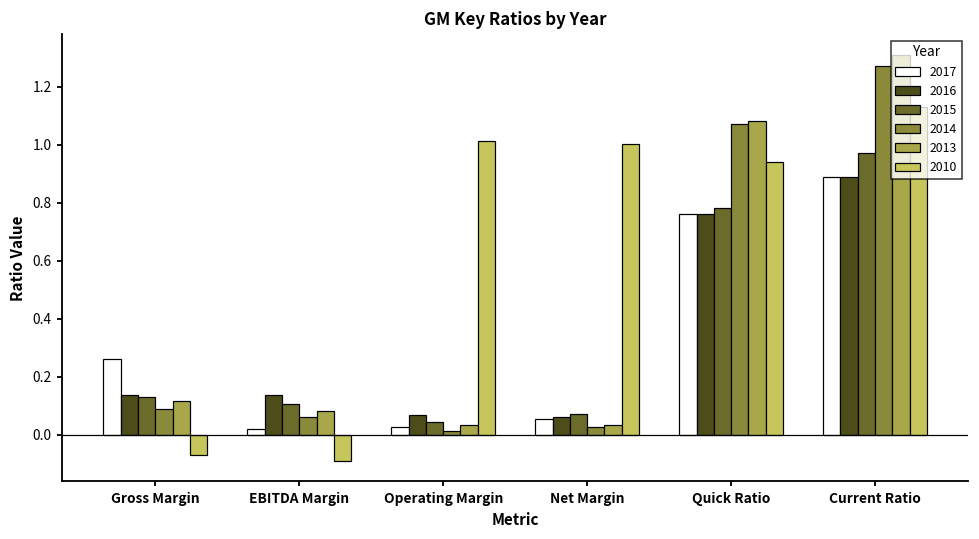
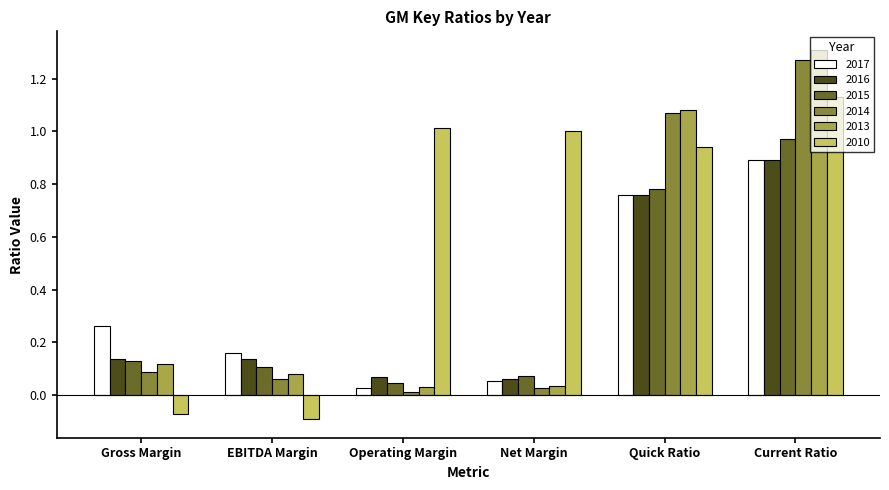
2017, EBITDA Margin: 0.02 -> 0.16
